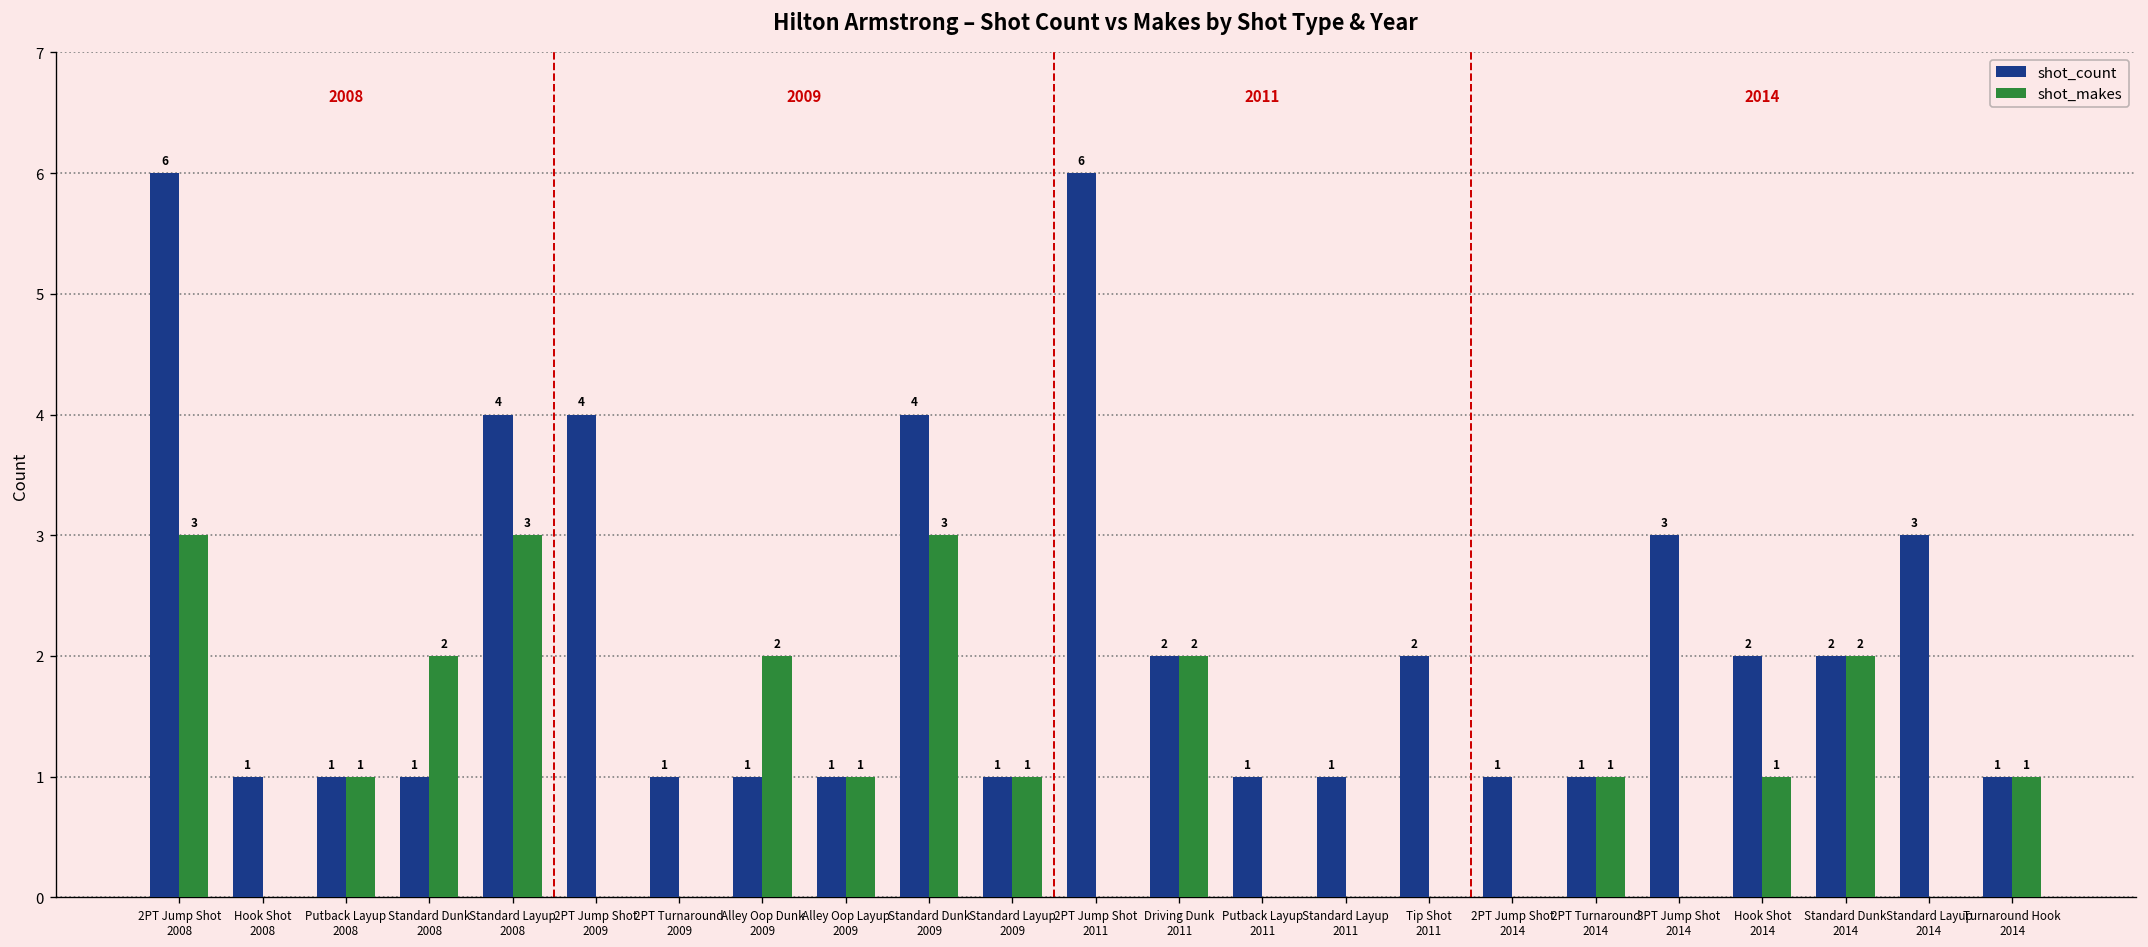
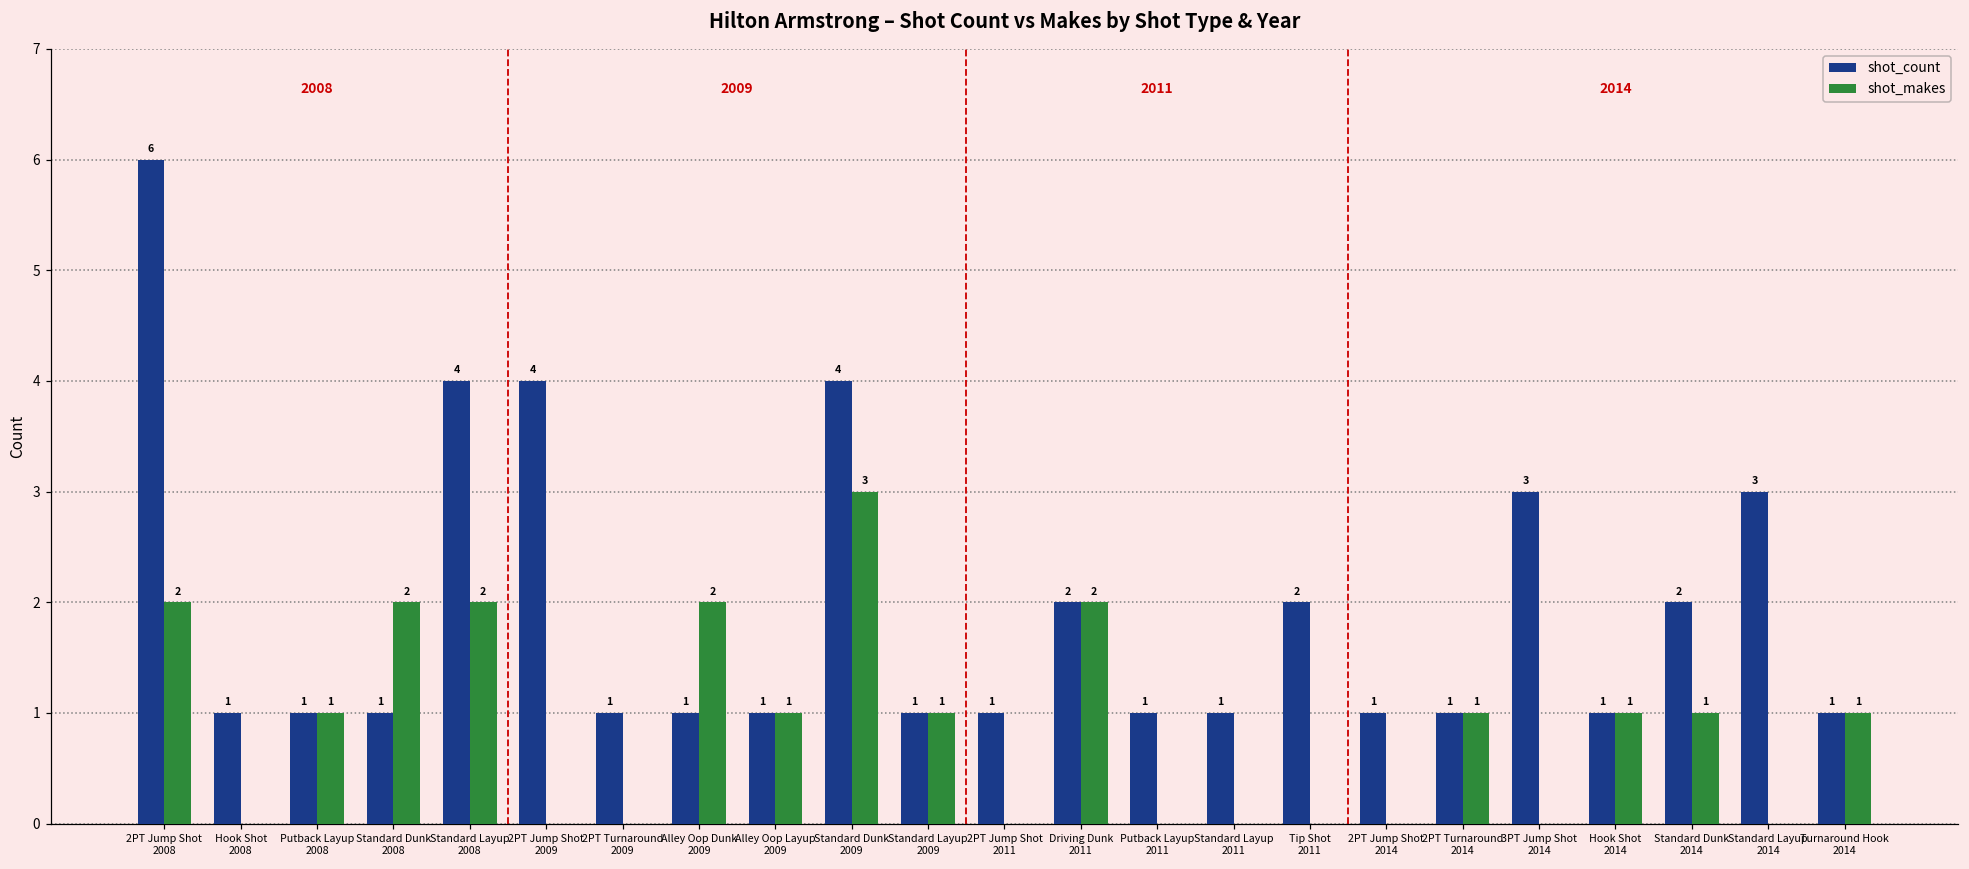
shot_makes, 2PT Jump Shot 2008: 3 -> 2
shot_makes, Standard Layup 2008: 3 -> 2
shot_count, 2PT Jump Shot 2011: 6 -> 1
shot_count, Hook Shot 2014: 2 -> 1
shot_makes, Standard Dunk 2014: 2 -> 1
